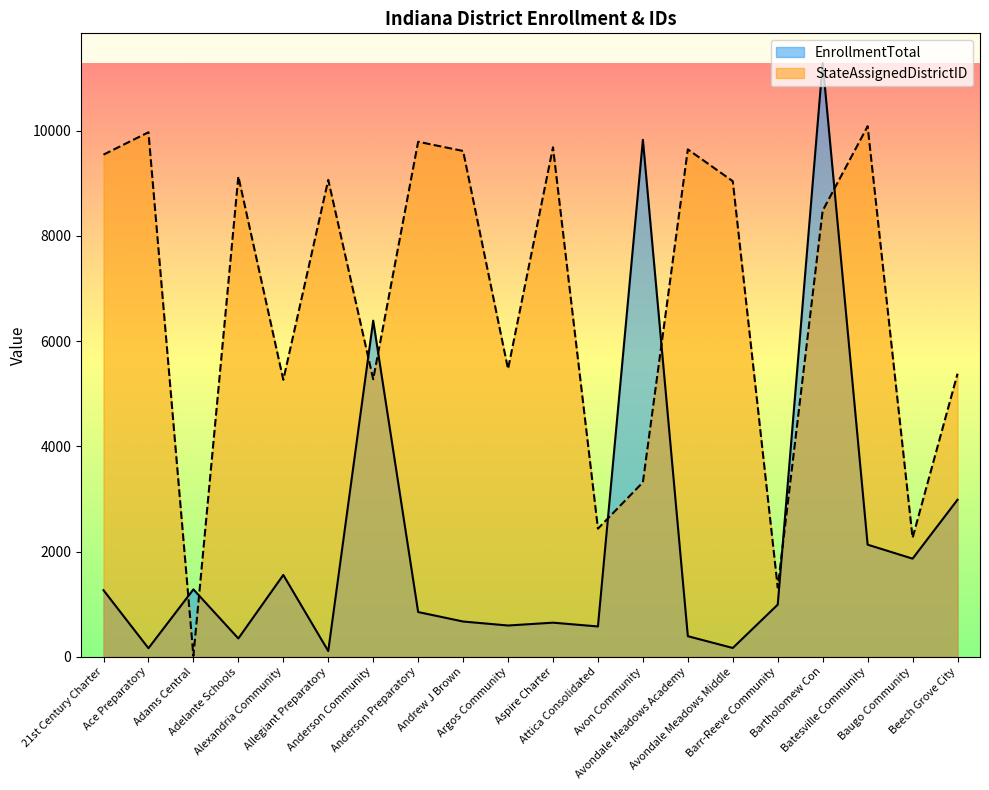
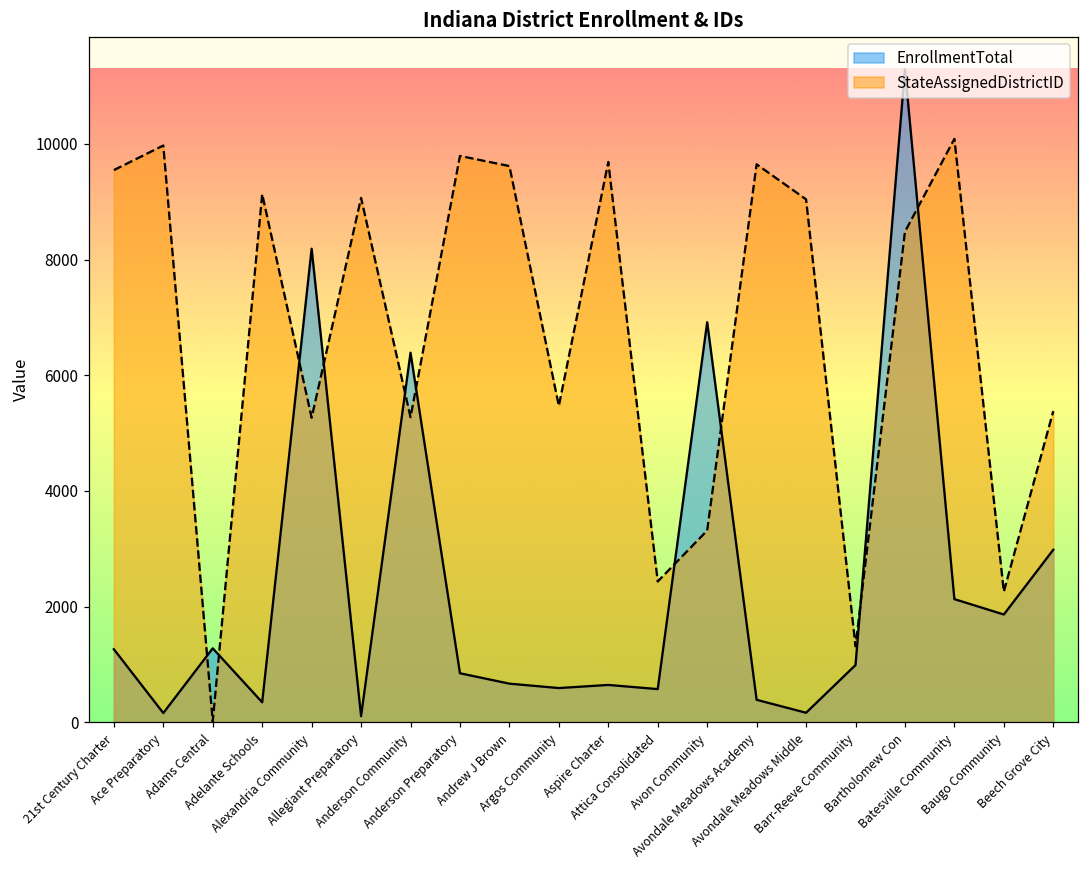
EnrollmentTotal, Alexandria Community: 1600 -> 8200
EnrollmentTotal, Avon Community: 9800 -> 6900
